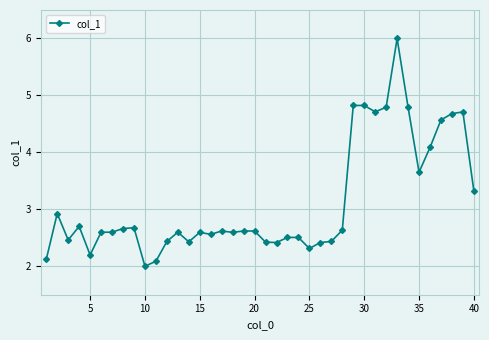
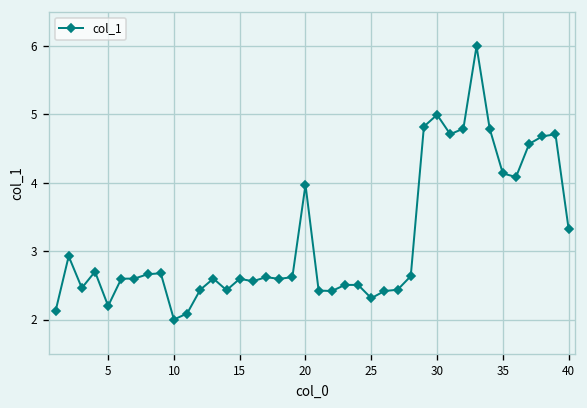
20: 2.6 -> 4.0
30: 4.8 -> 5.0
35: 3.7 -> 4.1
